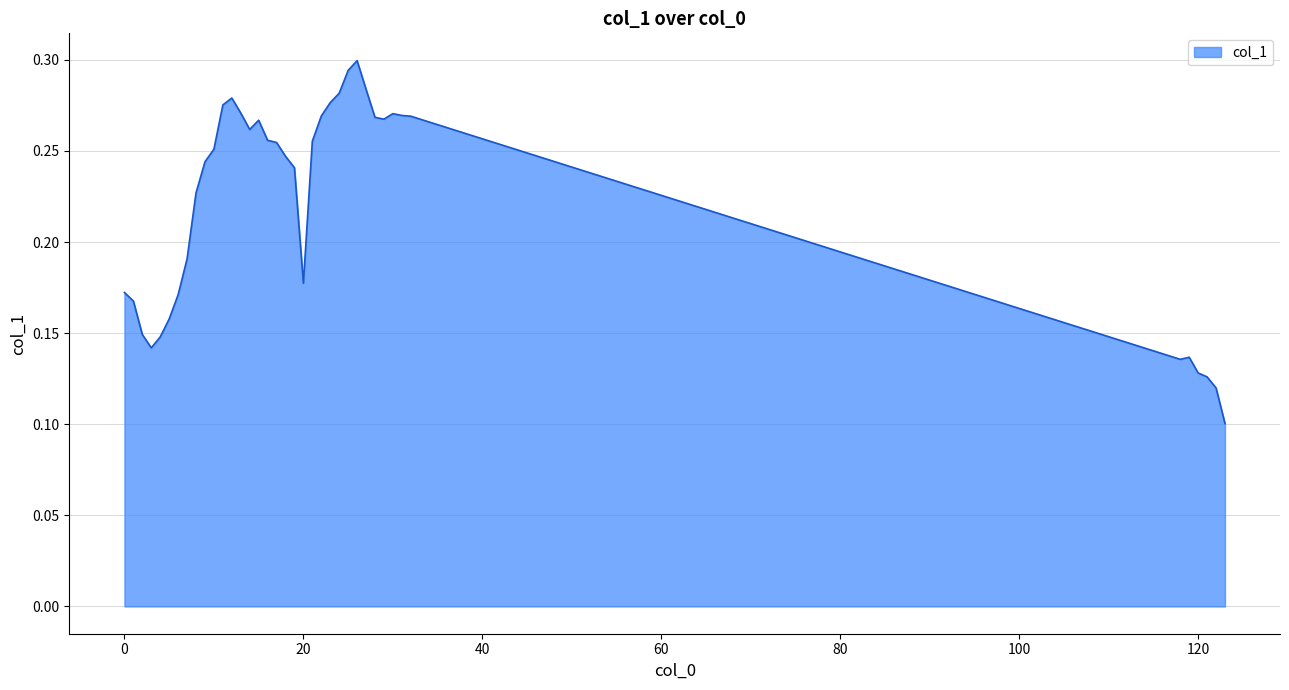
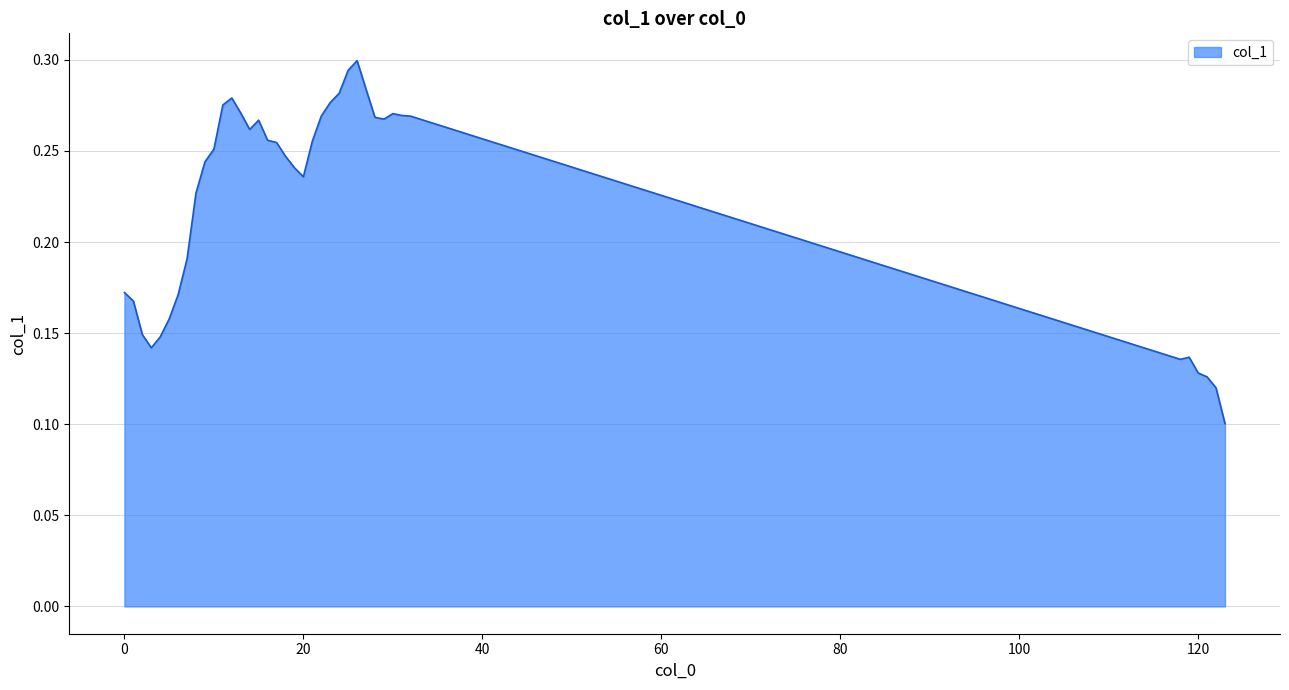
20: 0.177 -> 0.236
